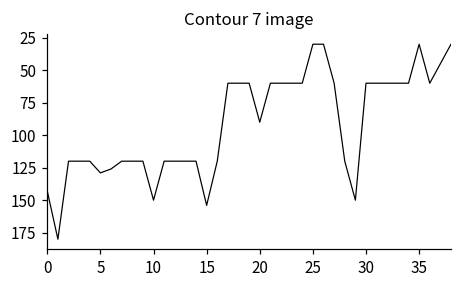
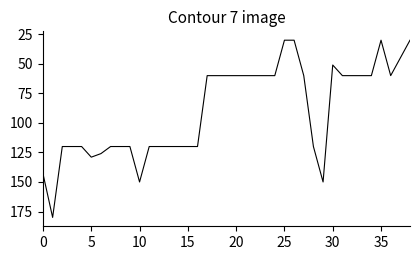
15: 154 -> 120
20: 90 -> 60
30: 60 -> 51
